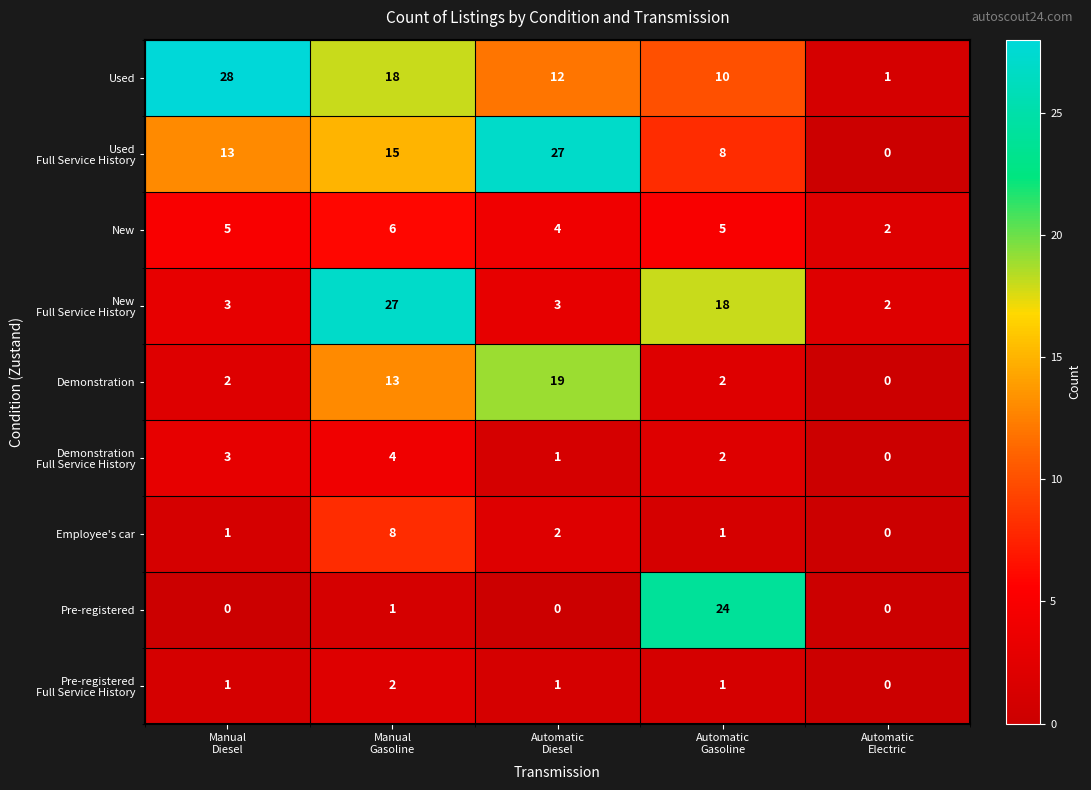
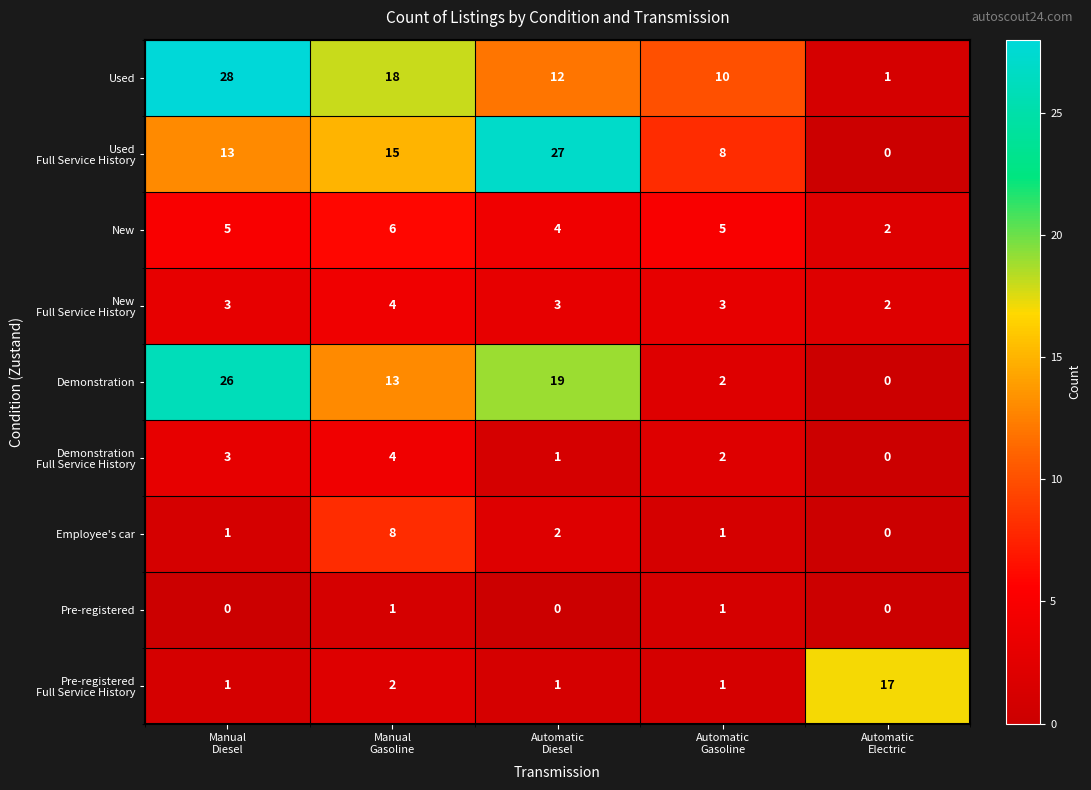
New Full Service History, Manual Gasoline: 27 -> 4
New Full Service History, Automatic Gasoline: 18 -> 3
Demonstration, Manual Diesel: 2 -> 26
Pre-registered, Automatic Gasoline: 24 -> 1
Pre-registered Full Service History, Automatic Electric: 0 -> 17
